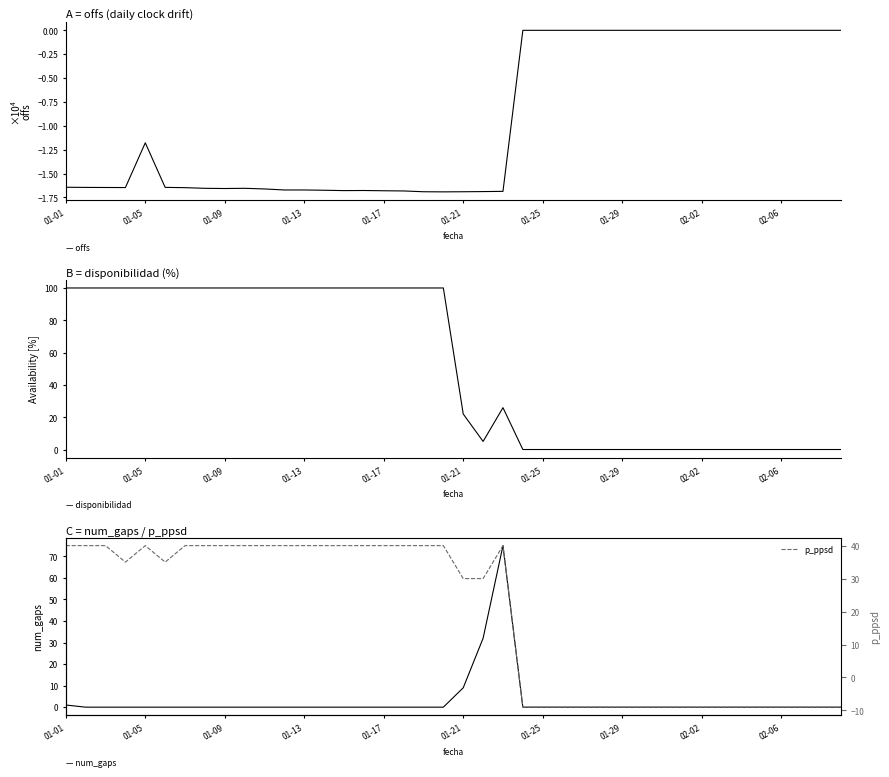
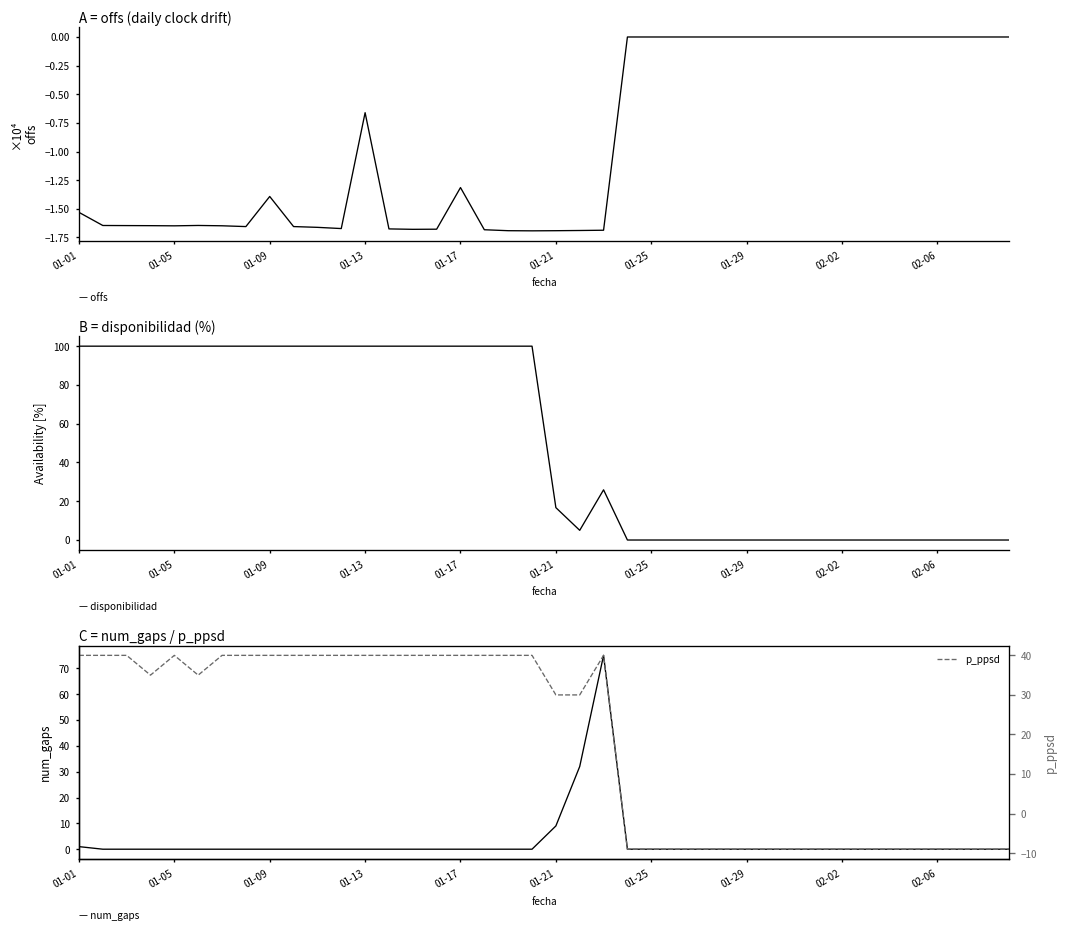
A = offs (daily clock drift), 01-01: -1.6 -> -1.5
A = offs (daily clock drift), 01-05: -1.2 -> -1.6
A = offs (daily clock drift), 01-09: -1.7 -> -1.4
A = offs (daily clock drift), 01-13: -1.7 -> -0.7
A = offs (daily clock drift), 01-17: -1.7 -> -1.3
B = disponibilidad (%), 01-21: 22 -> 17
